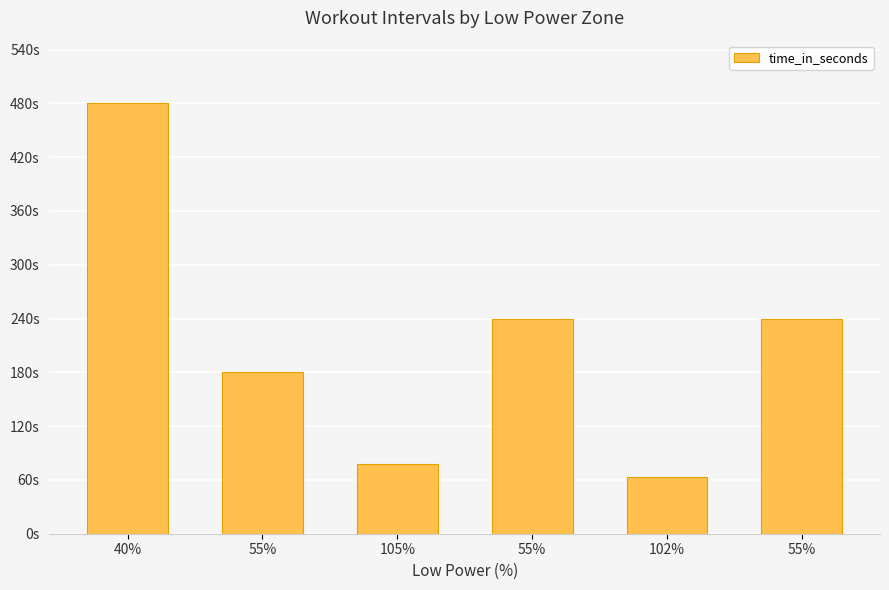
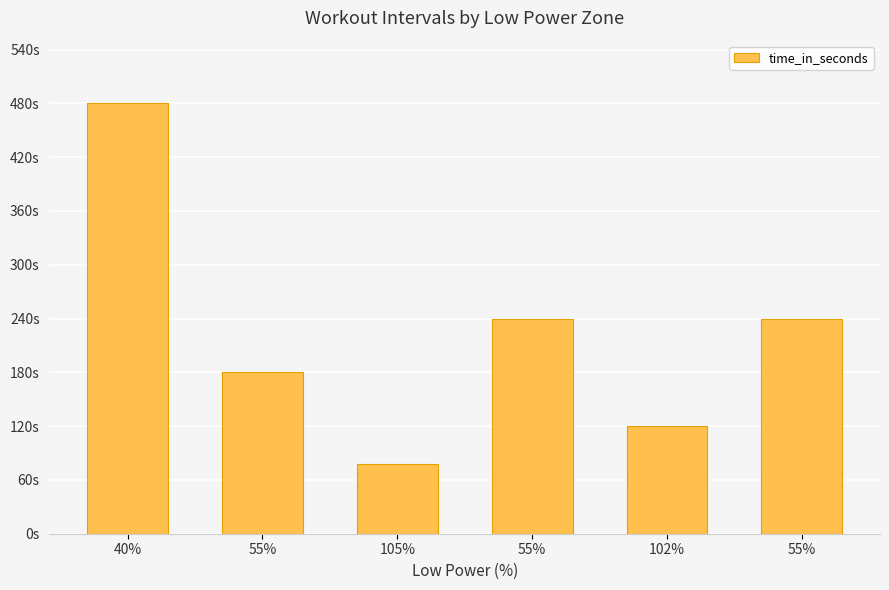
102%: 60s -> 120s
